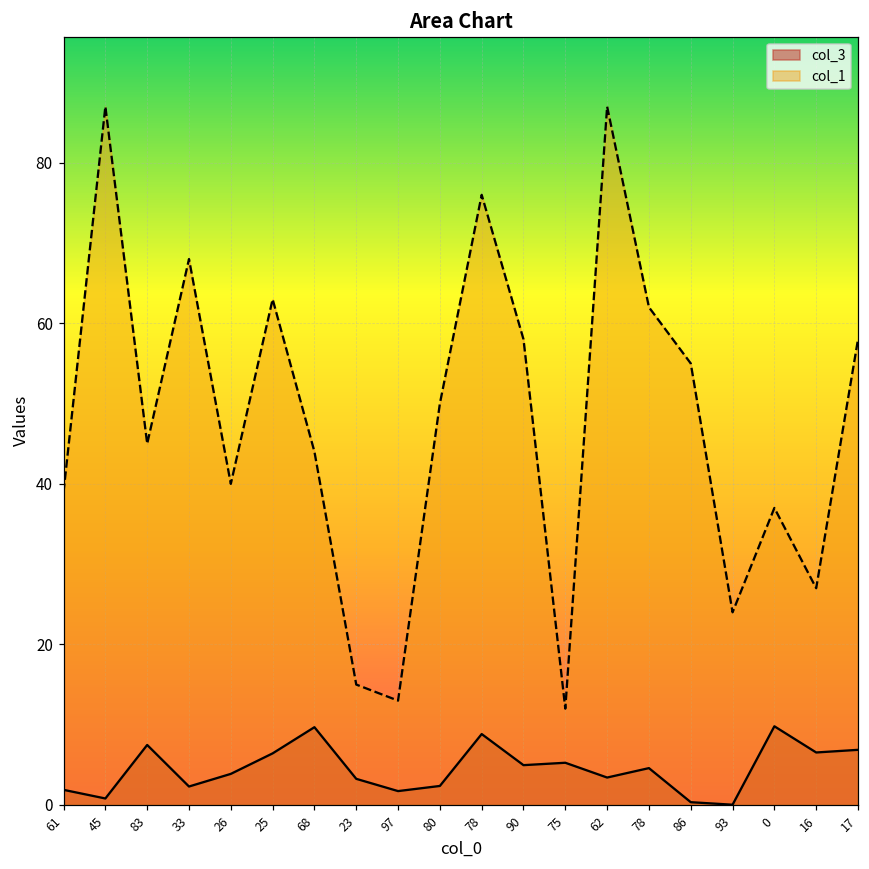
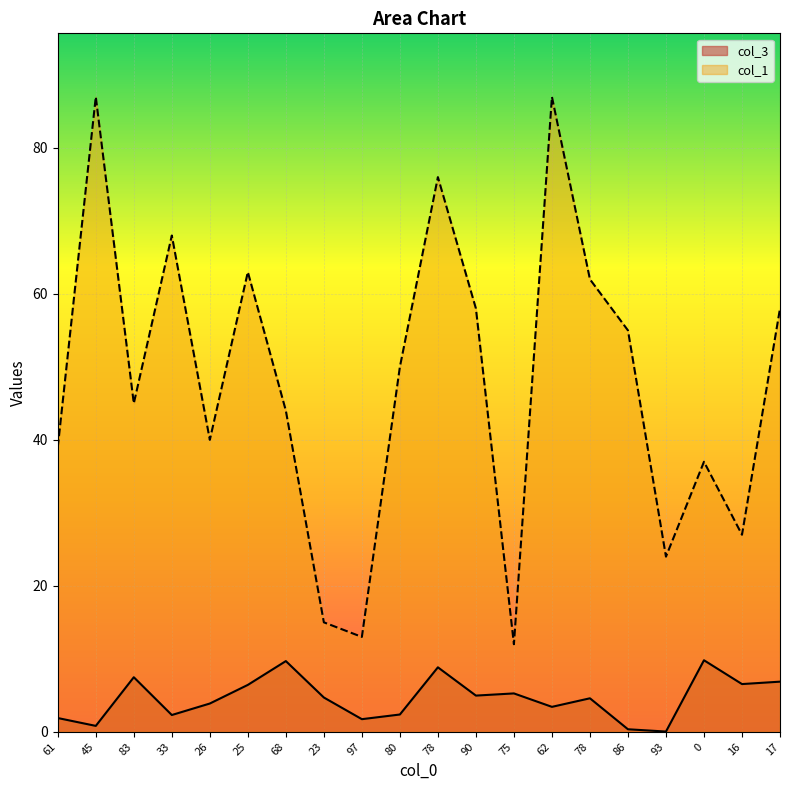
col_3, 23: 3 -> 5
